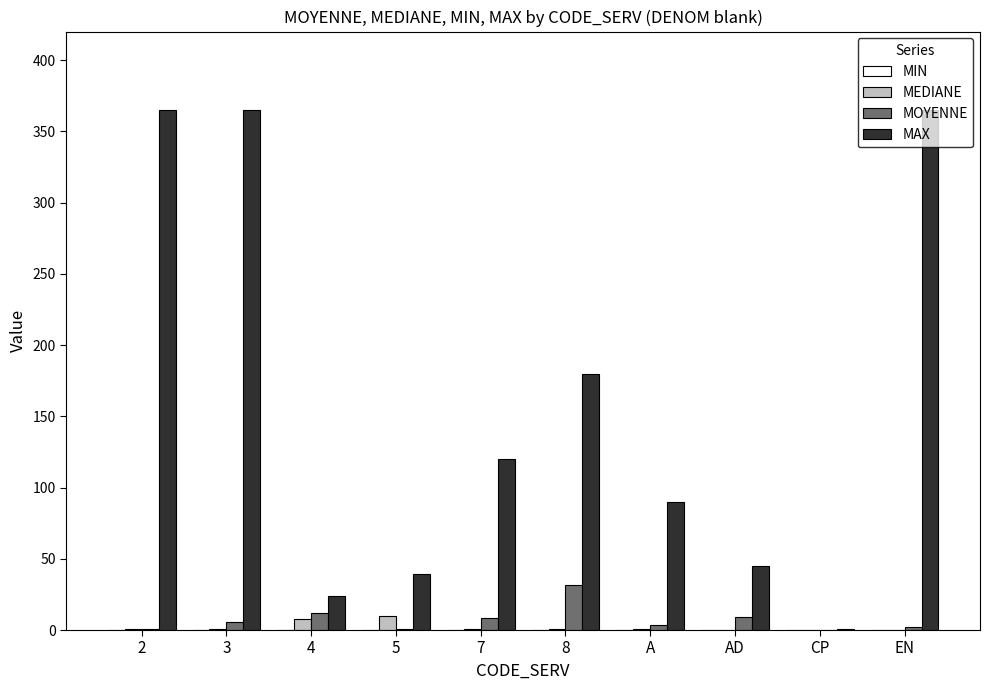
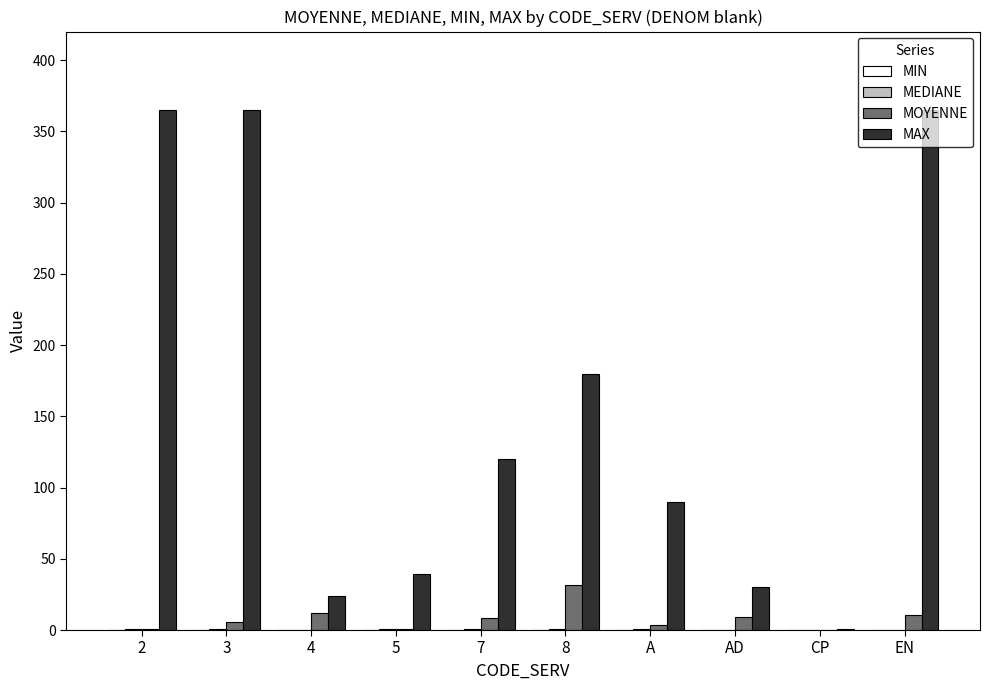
MEDIANE, 4: 8 -> 0
MEDIANE, 5: 10 -> 1
MAX, AD: 45 -> 30
MOYENNE, EN: 2 -> 10
